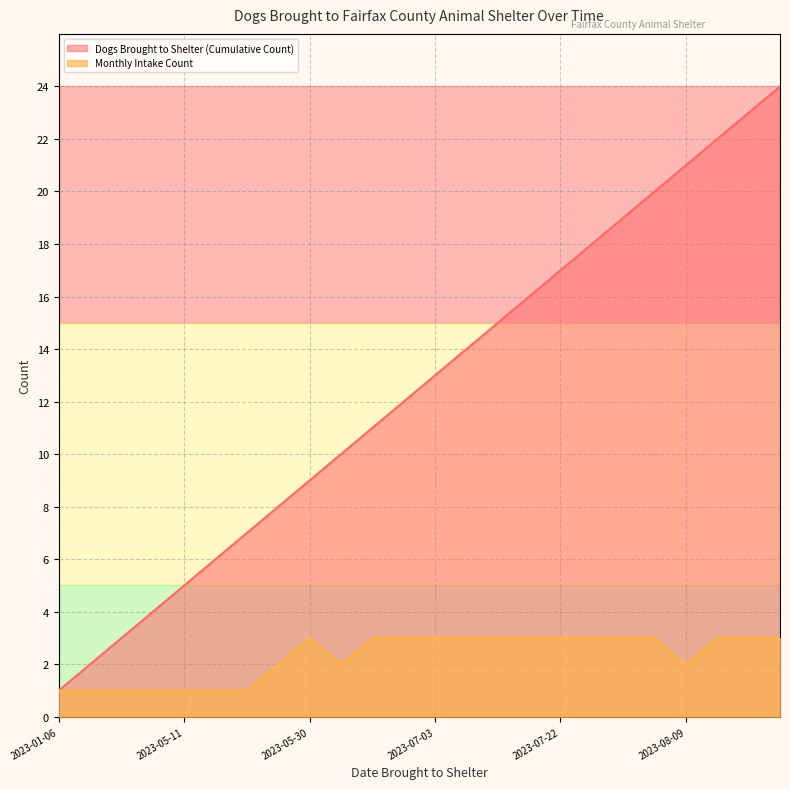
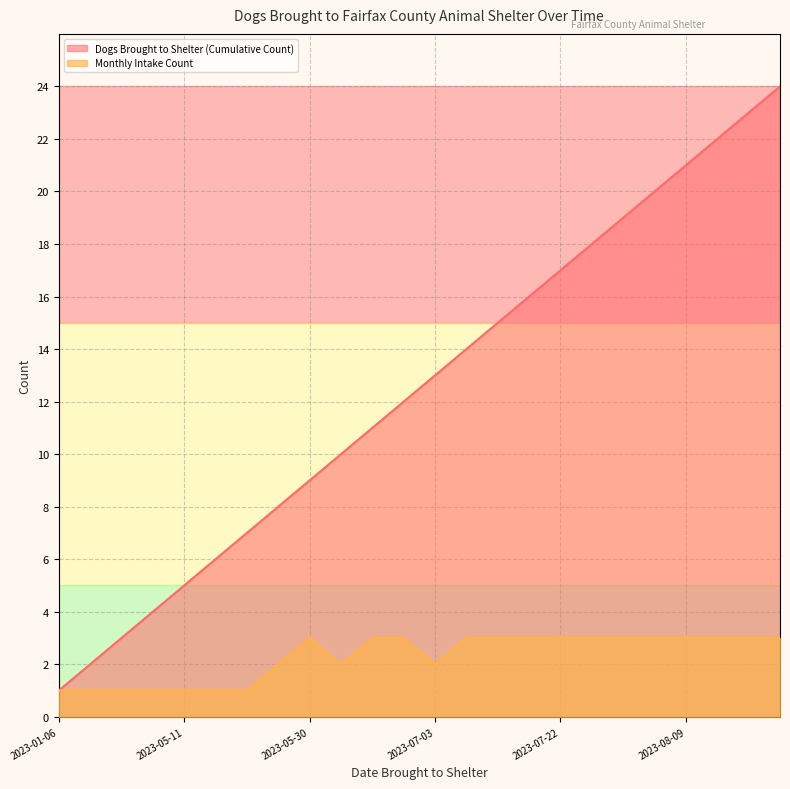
Monthly Intake Count, 2023-07-03: 3 -> 2
Monthly Intake Count, 2023-08-09: 2 -> 3
